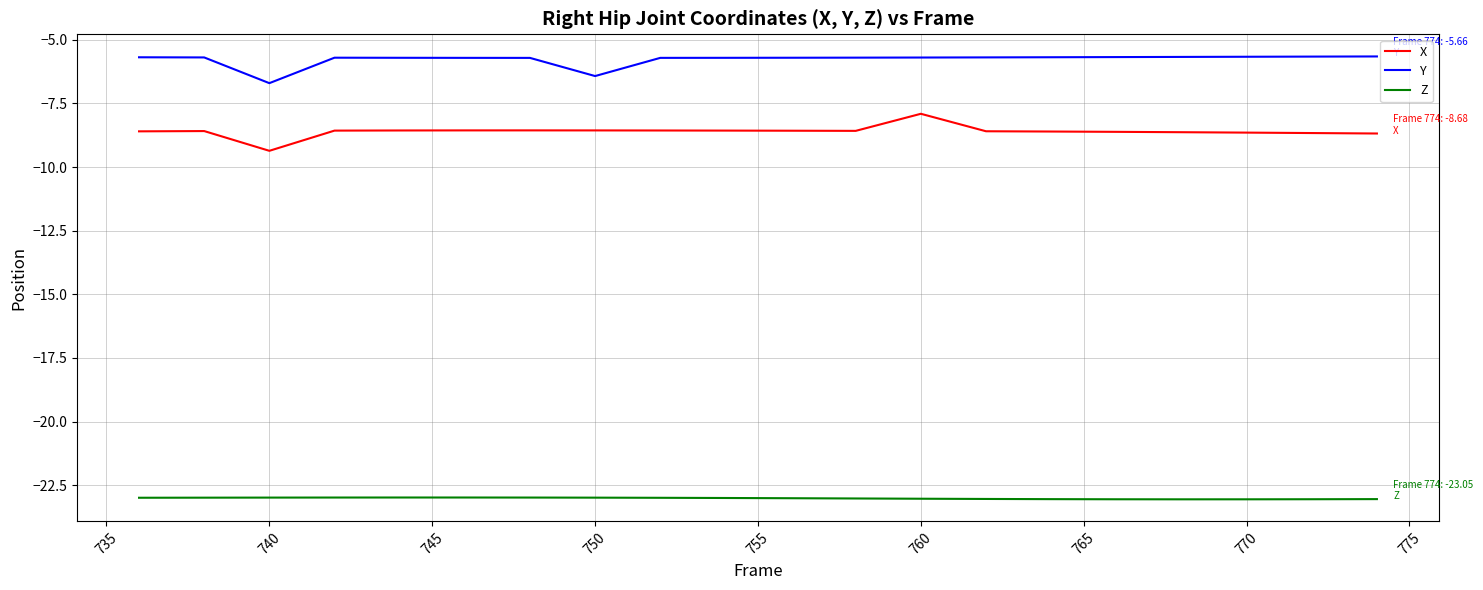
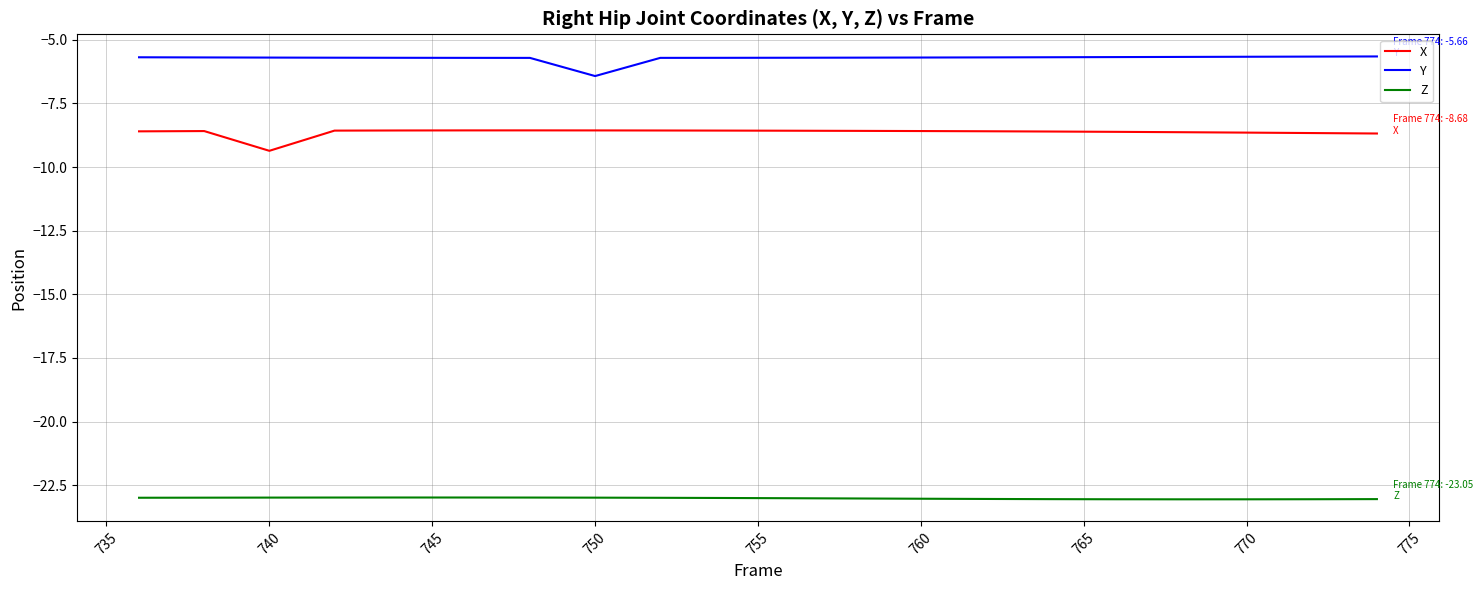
Y, 740: -6.7 -> -5.7
X, 760: -7.9 -> -8.6
